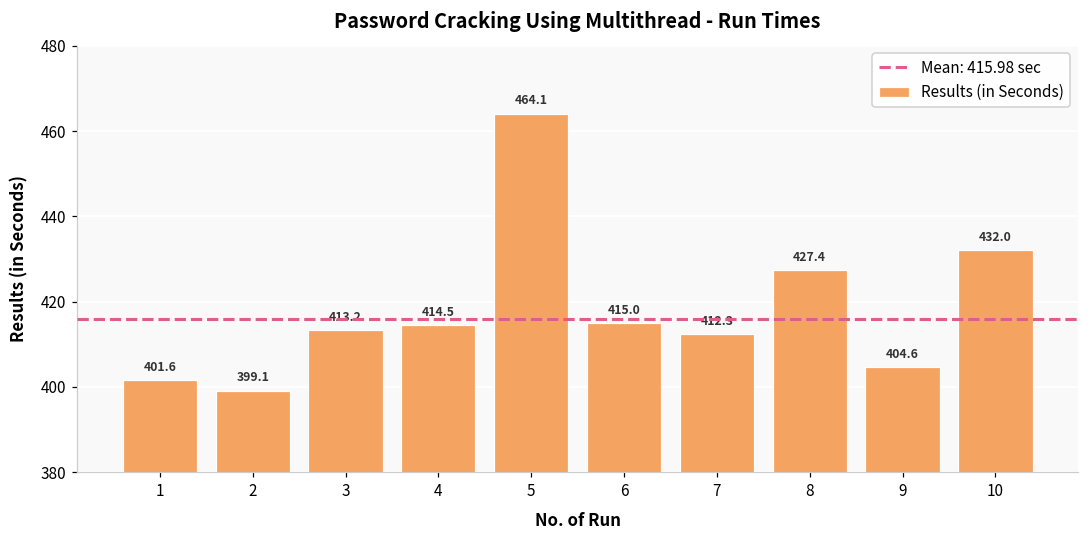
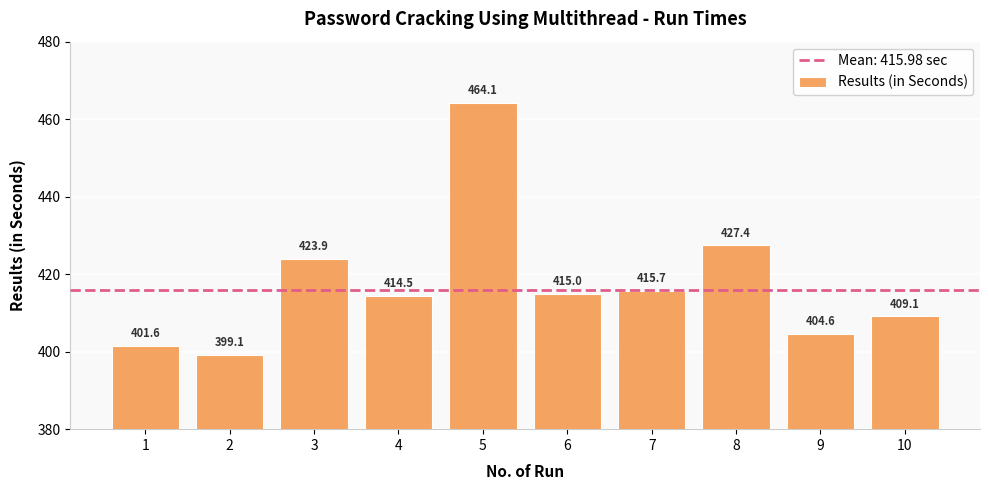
3: 413.2 -> 423.9
7: 412.3 -> 415.7
10: 432.0 -> 409.1
